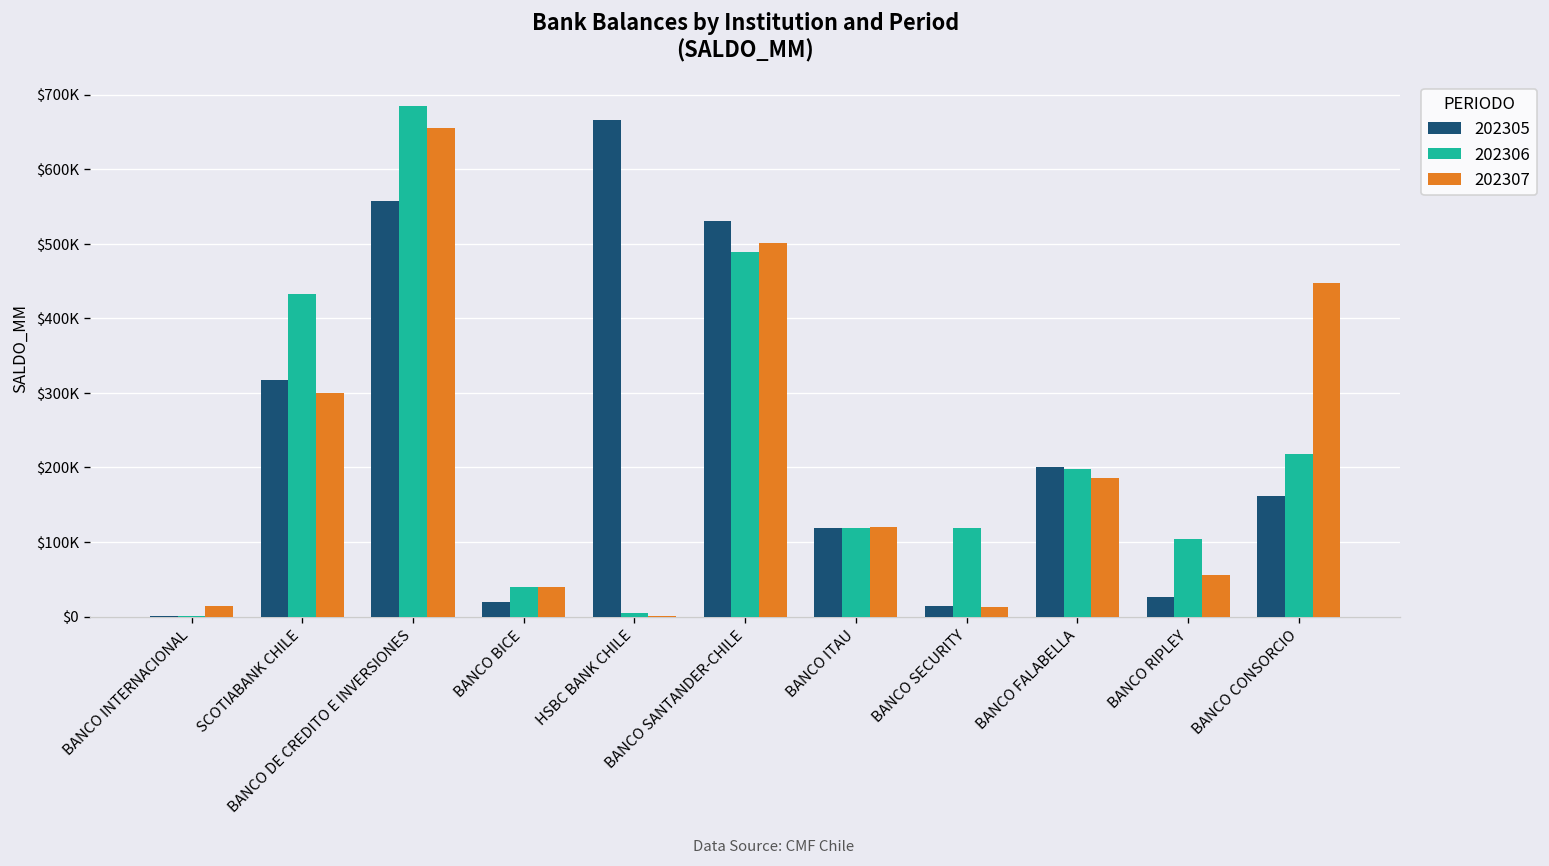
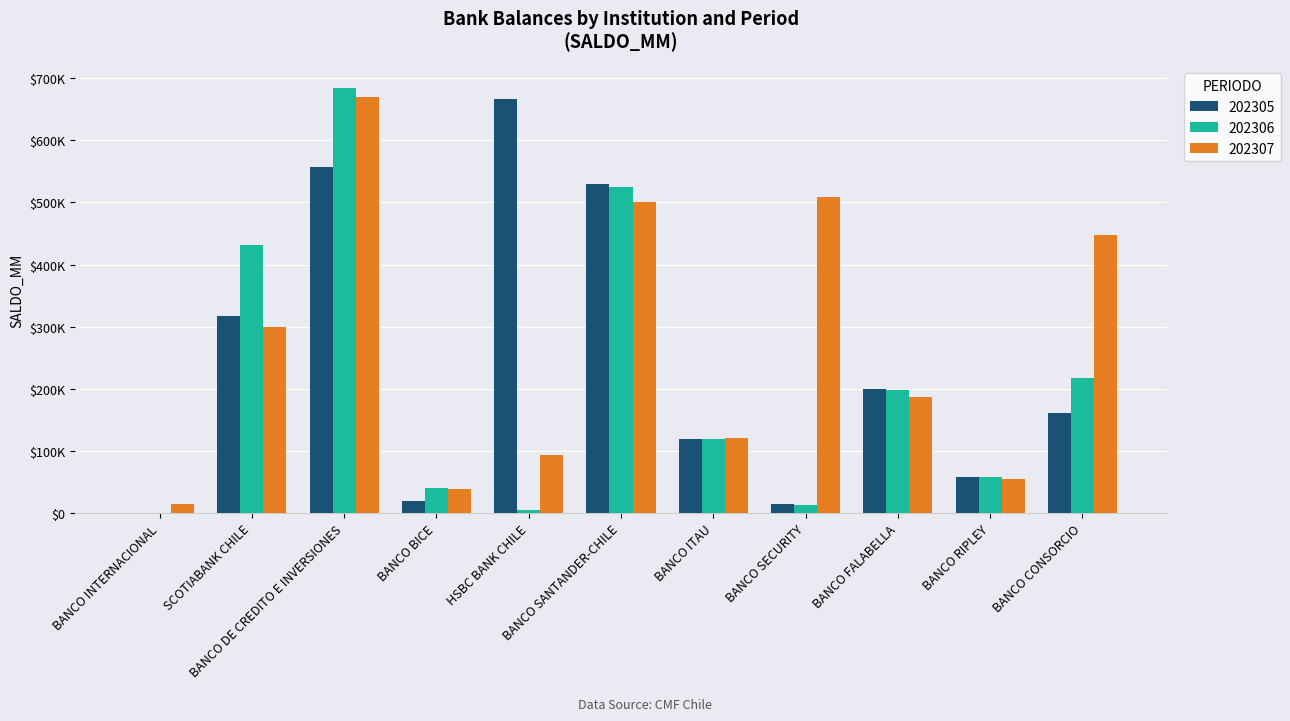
202307, BANCO DE CREDITO E INVERSIONES: $660000 -> $670000
202307, HSBC BANK CHILE: $0 -> $90000
202306, BANCO SANTANDER-CHILE: $490000 -> $530000
202306, BANCO SECURITY: $120000 -> $10000
202307, BANCO SECURITY: $10000 -> $510000
202305, BANCO RIPLEY: $30000 -> $60000
202306, BANCO RIPLEY: $100000 -> $60000
